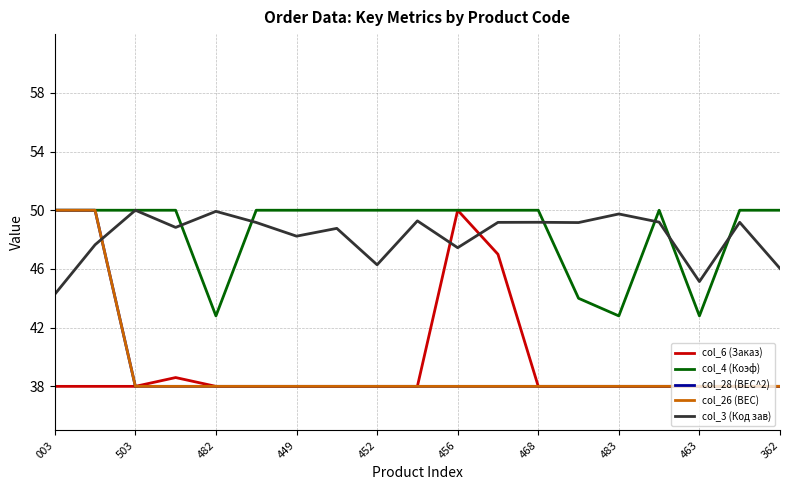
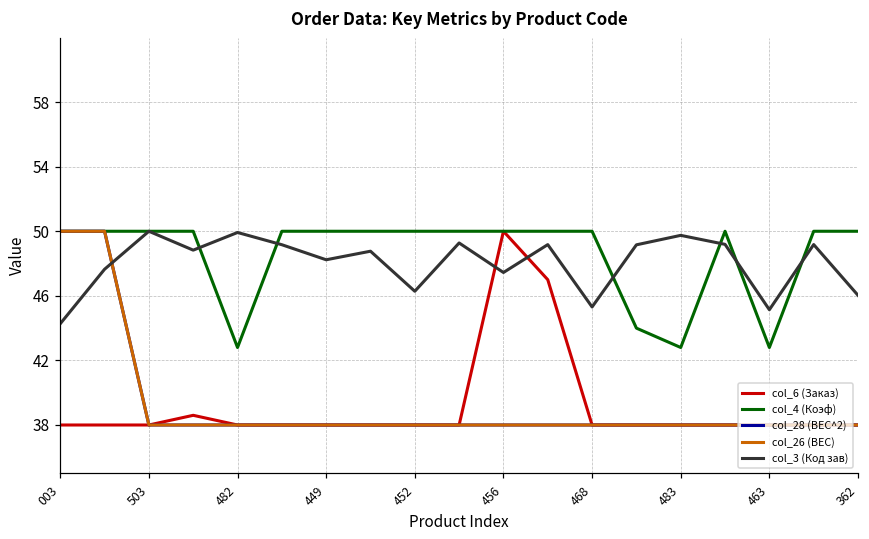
col_3 (Код зав), 468: 49.2 -> 45.3
